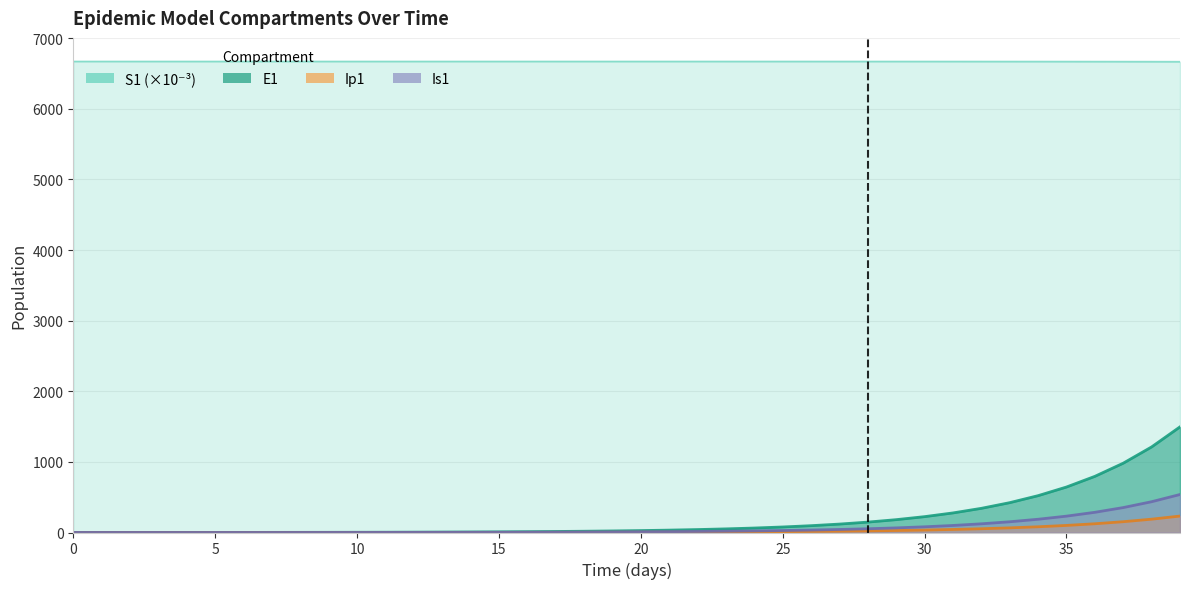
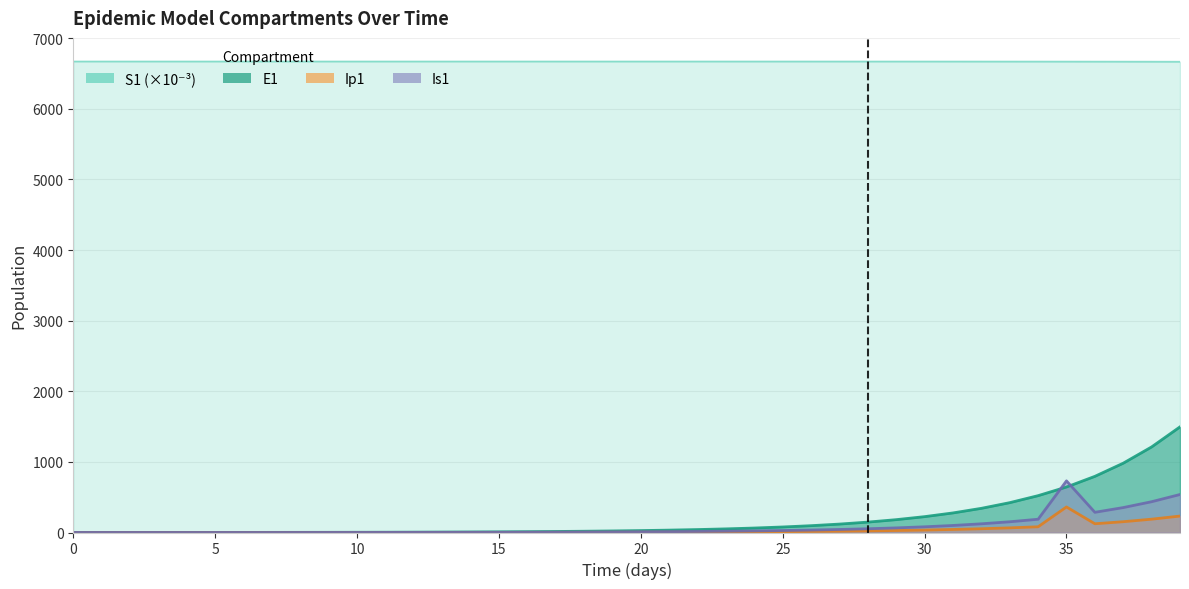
Ip1, 35: 100 -> 400
Is1, 35: 200 -> 700
